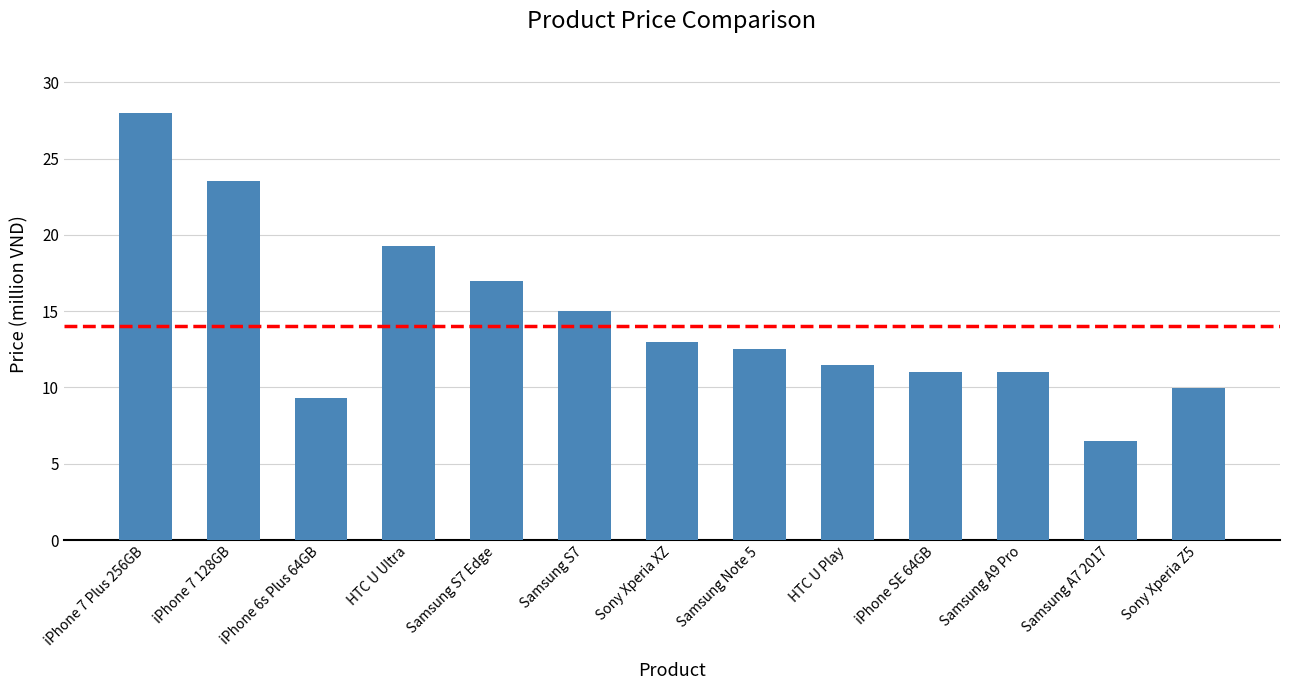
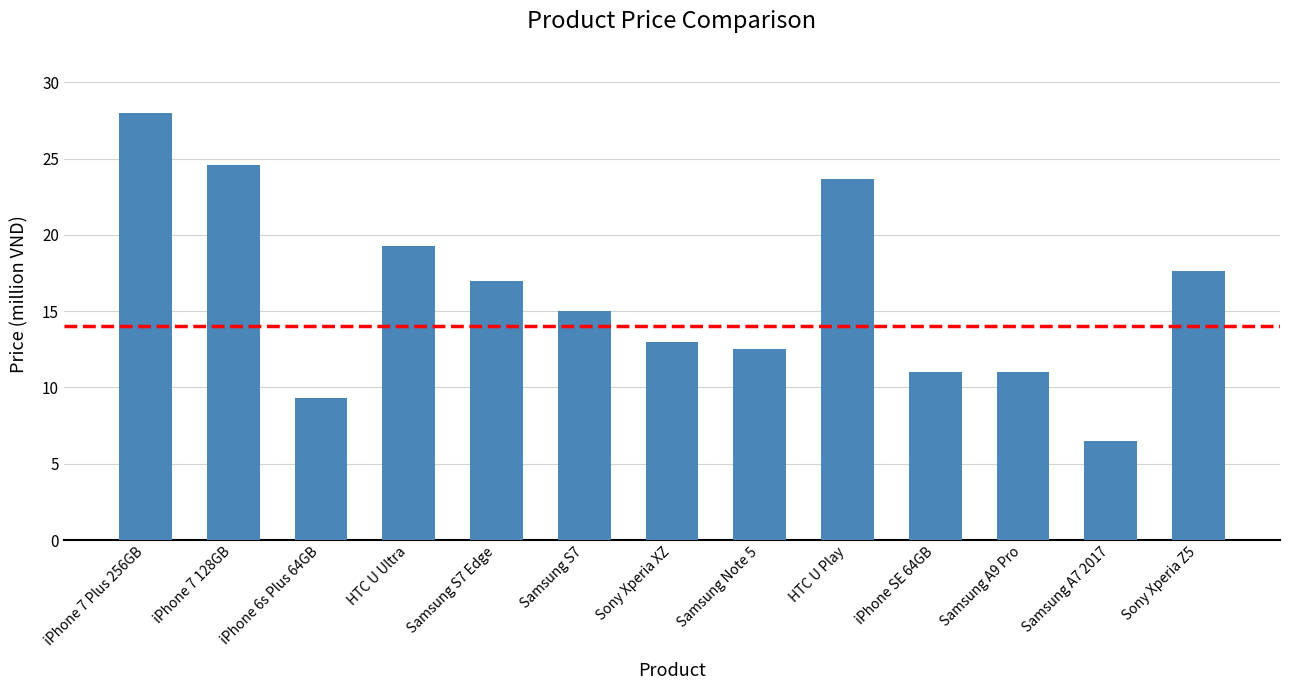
iPhone 7 128GB: 23.5 -> 24.6
HTC U Play: 11.5 -> 23.7
Sony Xperia Z5: 10.0 -> 17.6
